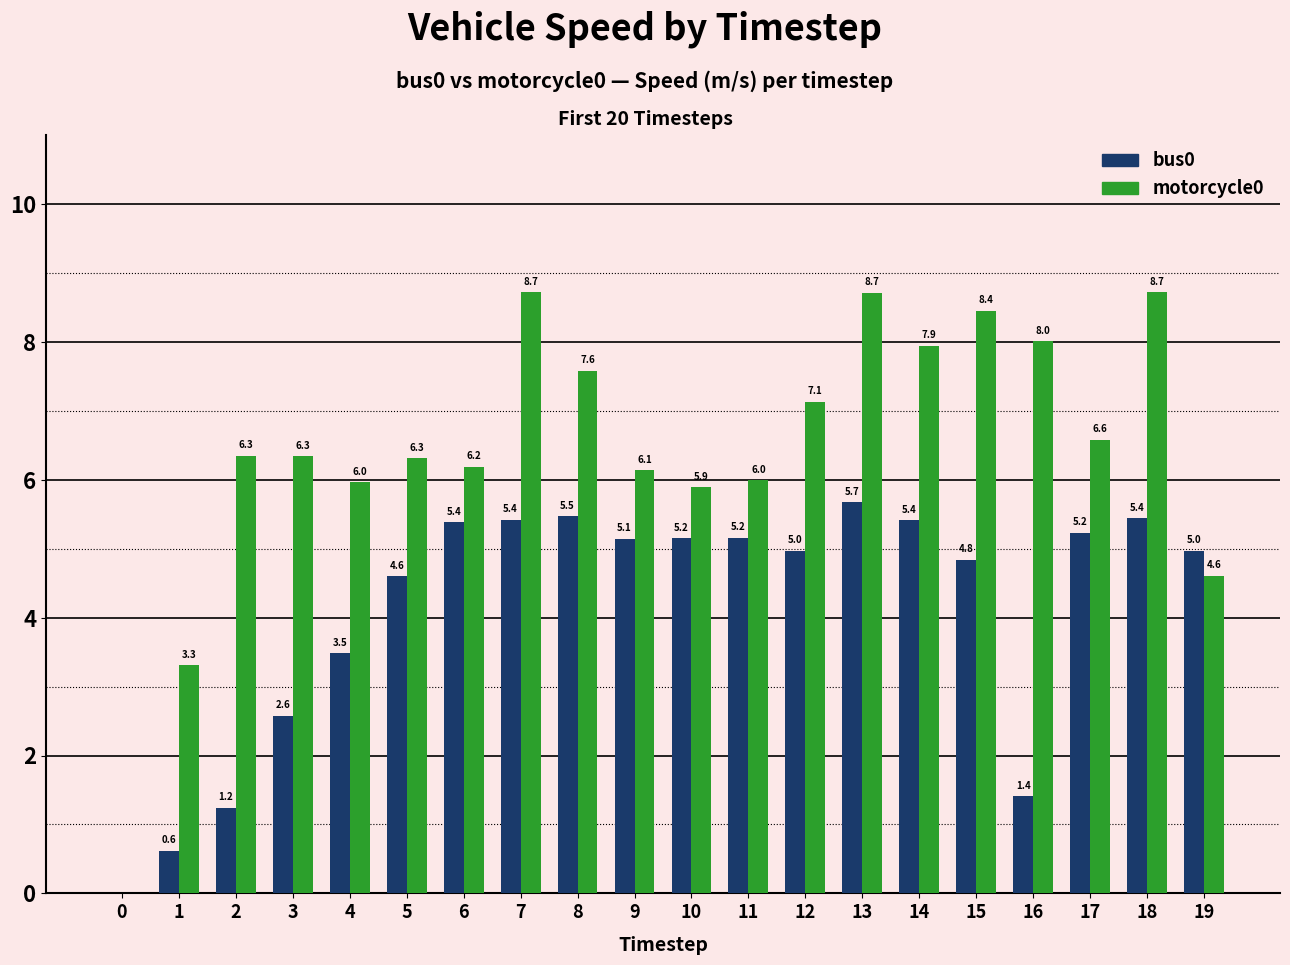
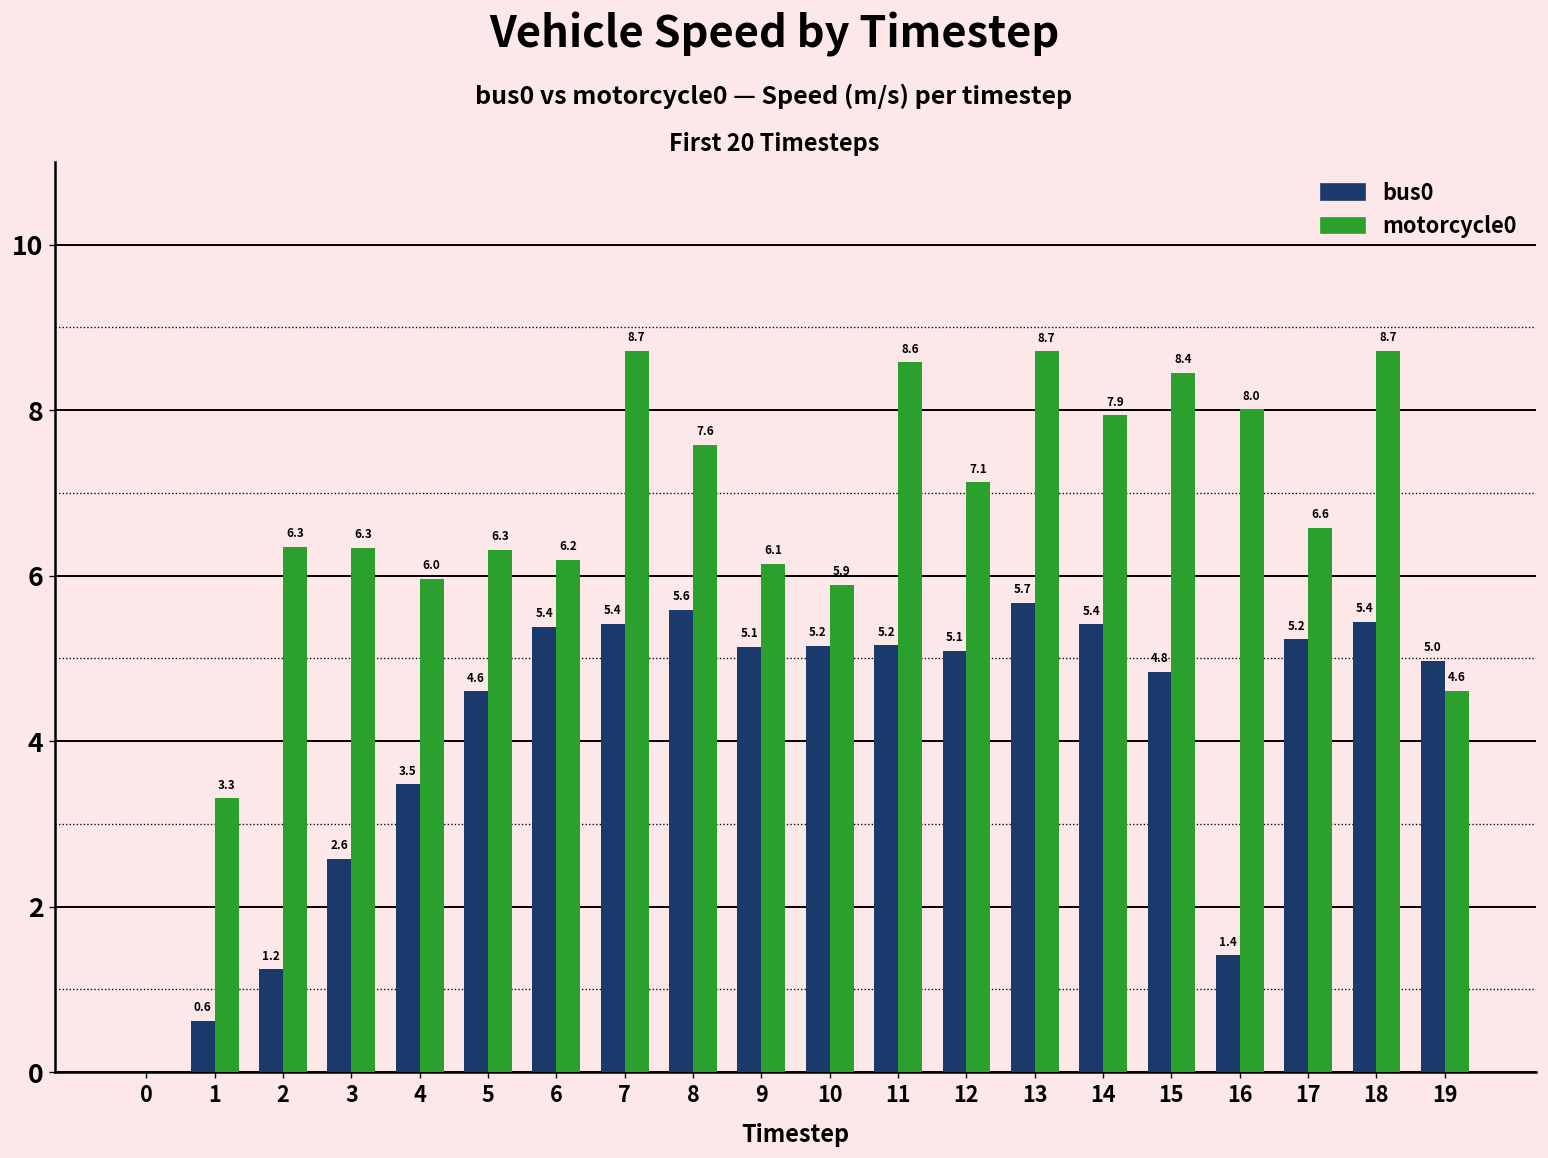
bus0, 8: 5.5 -> 5.6
motorcycle0, 11: 6.0 -> 8.6
bus0, 12: 5.0 -> 5.1
